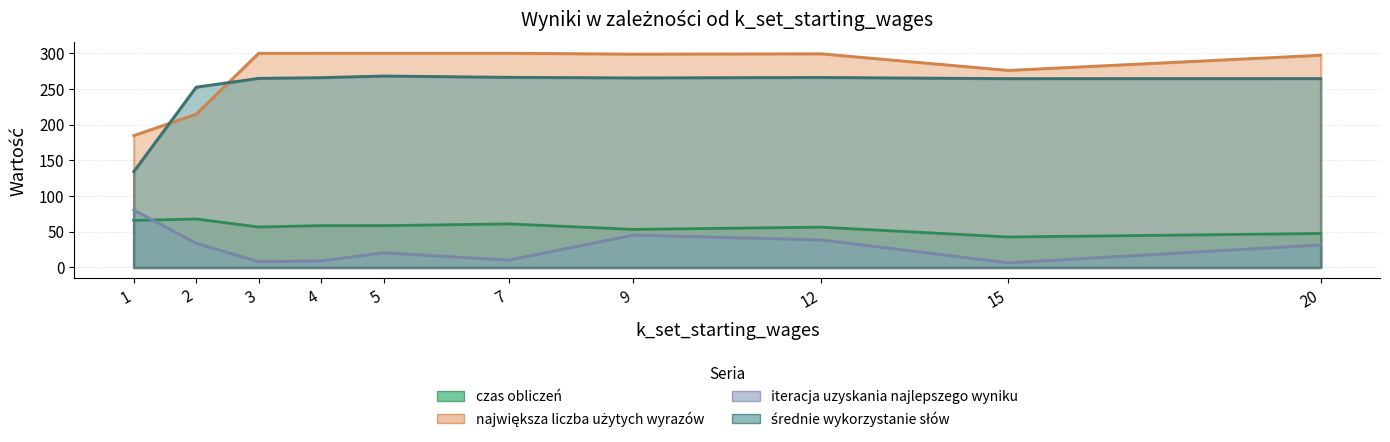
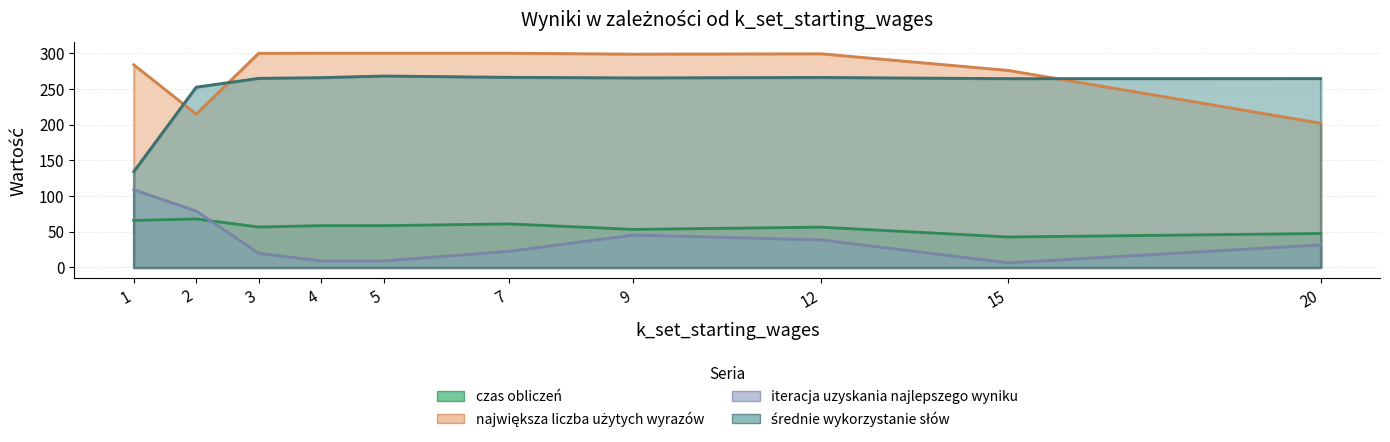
największa liczba użytych wyrazów, 1: 180 -> 280
iteracja uzyskania najlepszego wyniku, 1: 80 -> 110
iteracja uzyskania najlepszego wyniku, 2: 30 -> 80
iteracja uzyskania najlepszego wyniku, 3: 10 -> 20
iteracja uzyskania najlepszego wyniku, 5: 20 -> 10
iteracja uzyskania najlepszego wyniku, 7: 10 -> 20
największa liczba użytych wyrazów, 20: 300 -> 200
